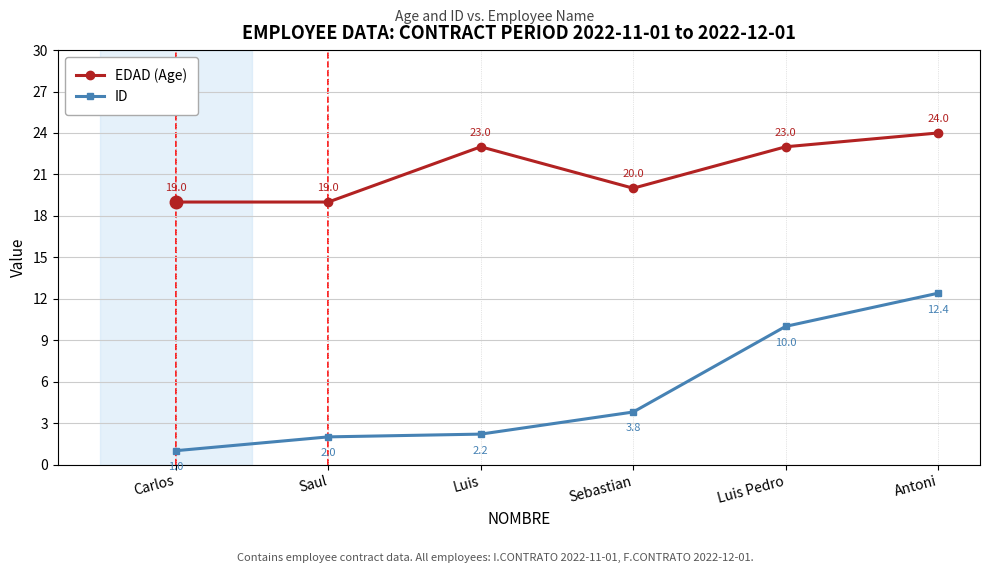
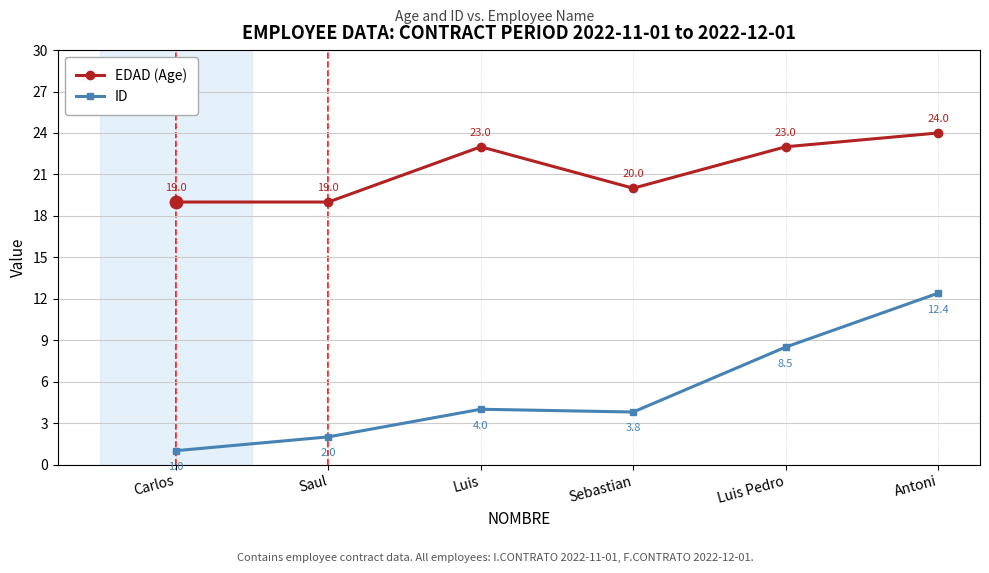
ID, Luis: 2.2 -> 4.0
ID, Luis Pedro: 10.0 -> 8.5
